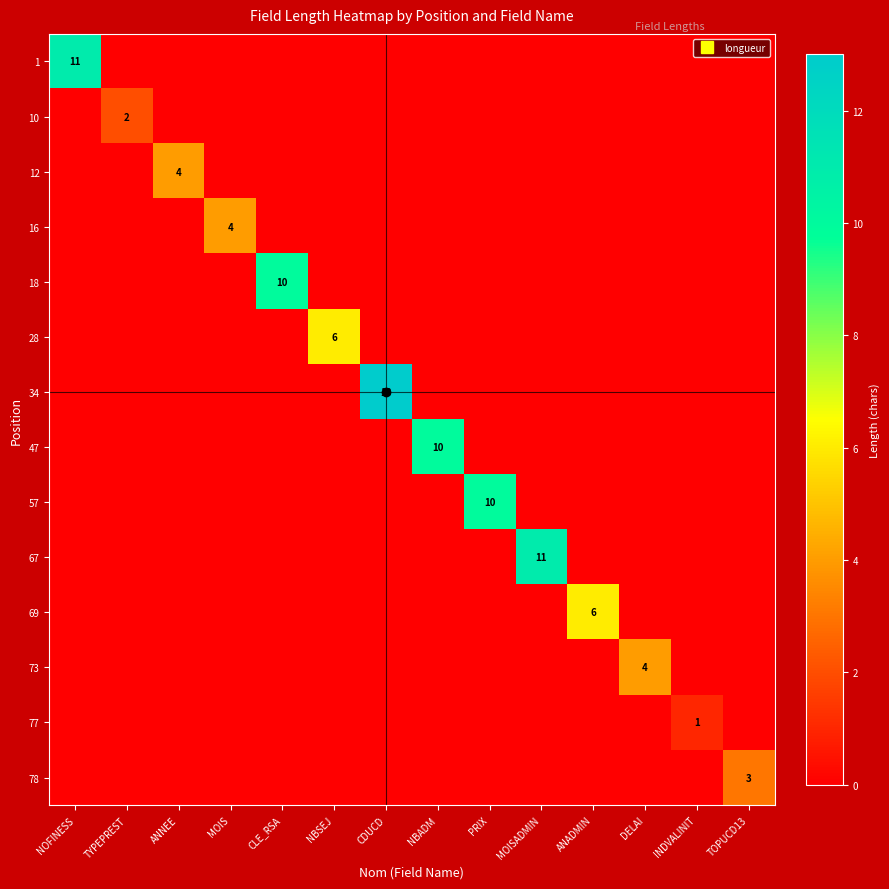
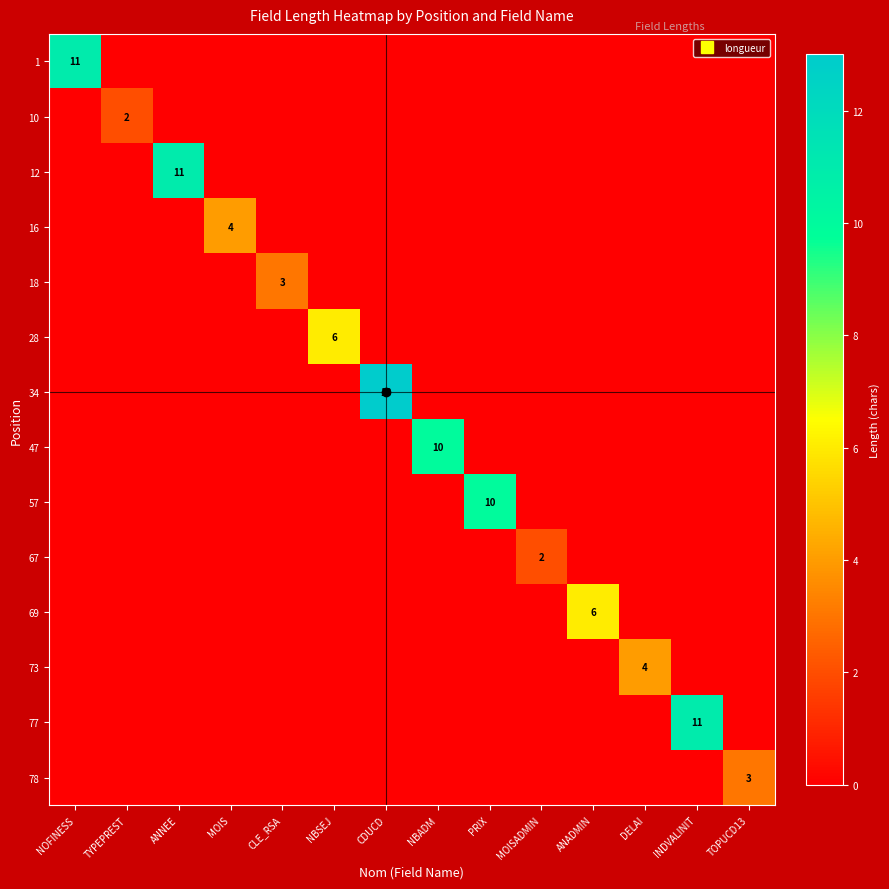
12, ANNEE: 4 -> 11
18, CLE_RSA: 10 -> 3
67, MOISADMIN: 11 -> 2
77, INDVALINIT: 1 -> 11
